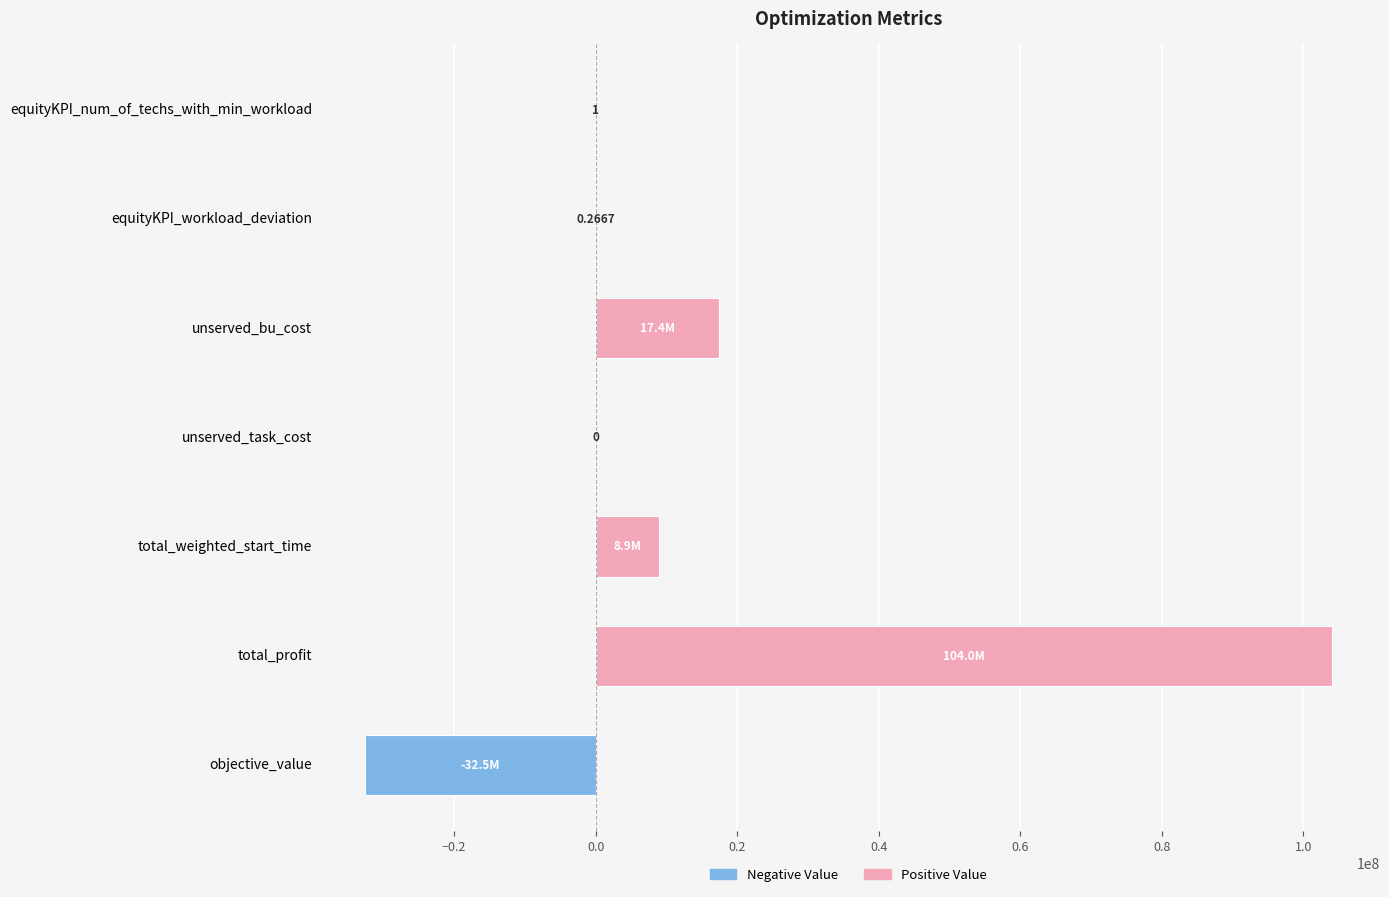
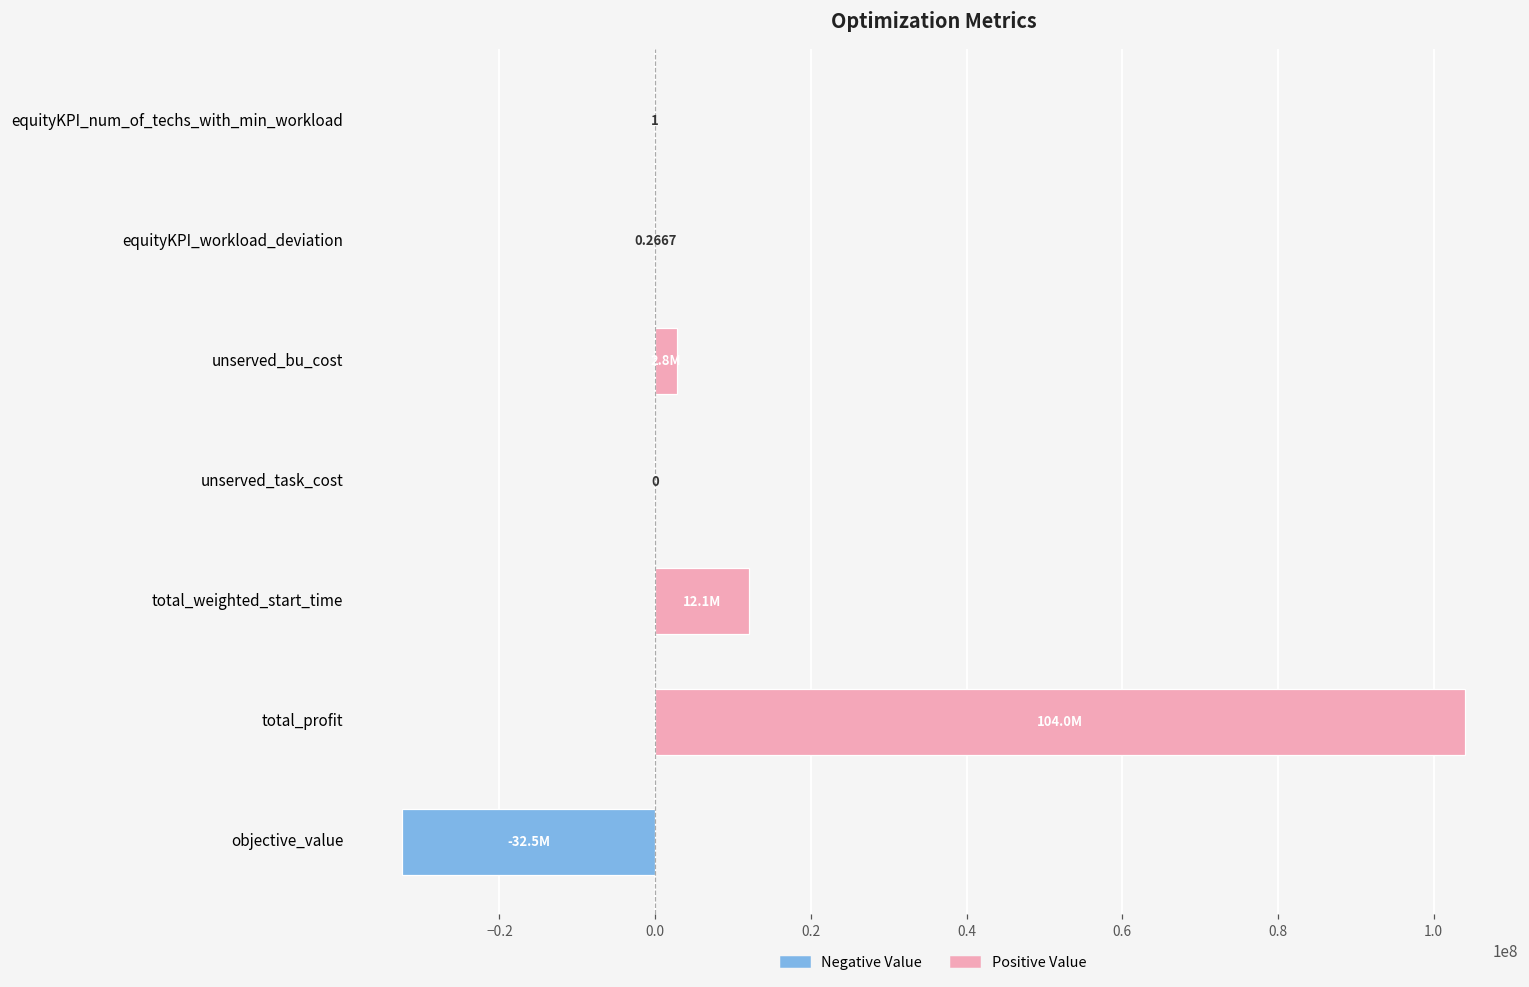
unserved_bu_cost: 17.4M -> 2.8M
total_weighted_start_time: 8.9M -> 12.1M
